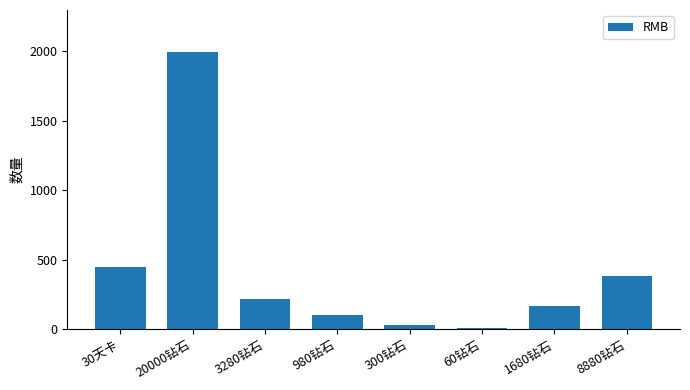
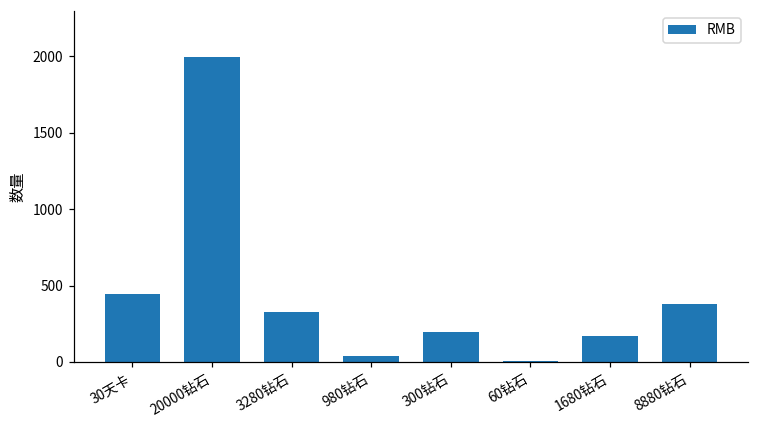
3280钻石: 210 -> 330
980钻石: 100 -> 40
300钻石: 30 -> 190
